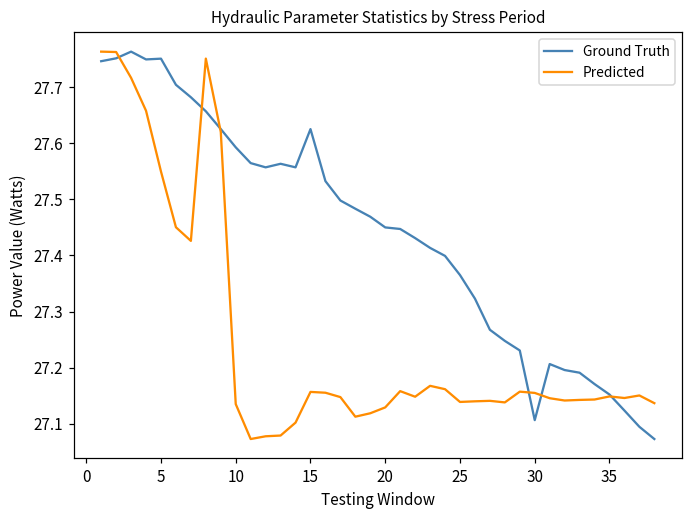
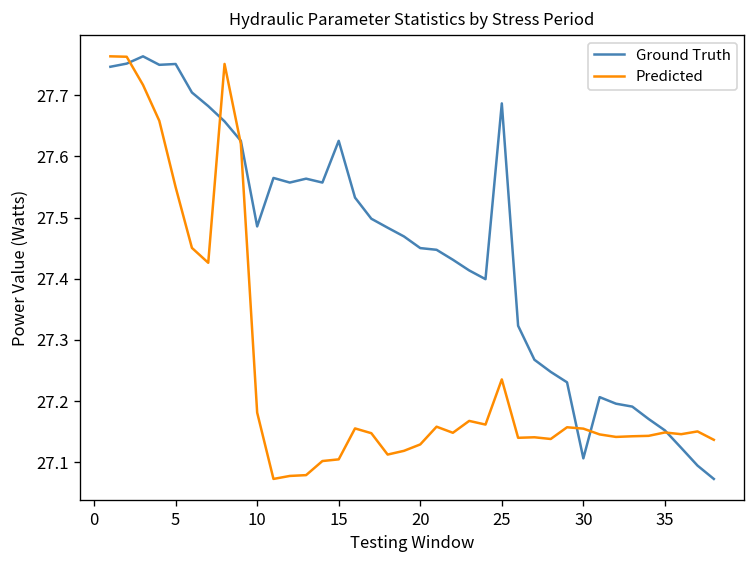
Ground Truth, 10: 27.59 -> 27.49
Predicted, 10: 27.13 -> 27.18
Predicted, 15: 27.16 -> 27.10
Ground Truth, 25: 27.37 -> 27.69
Predicted, 25: 27.14 -> 27.24
